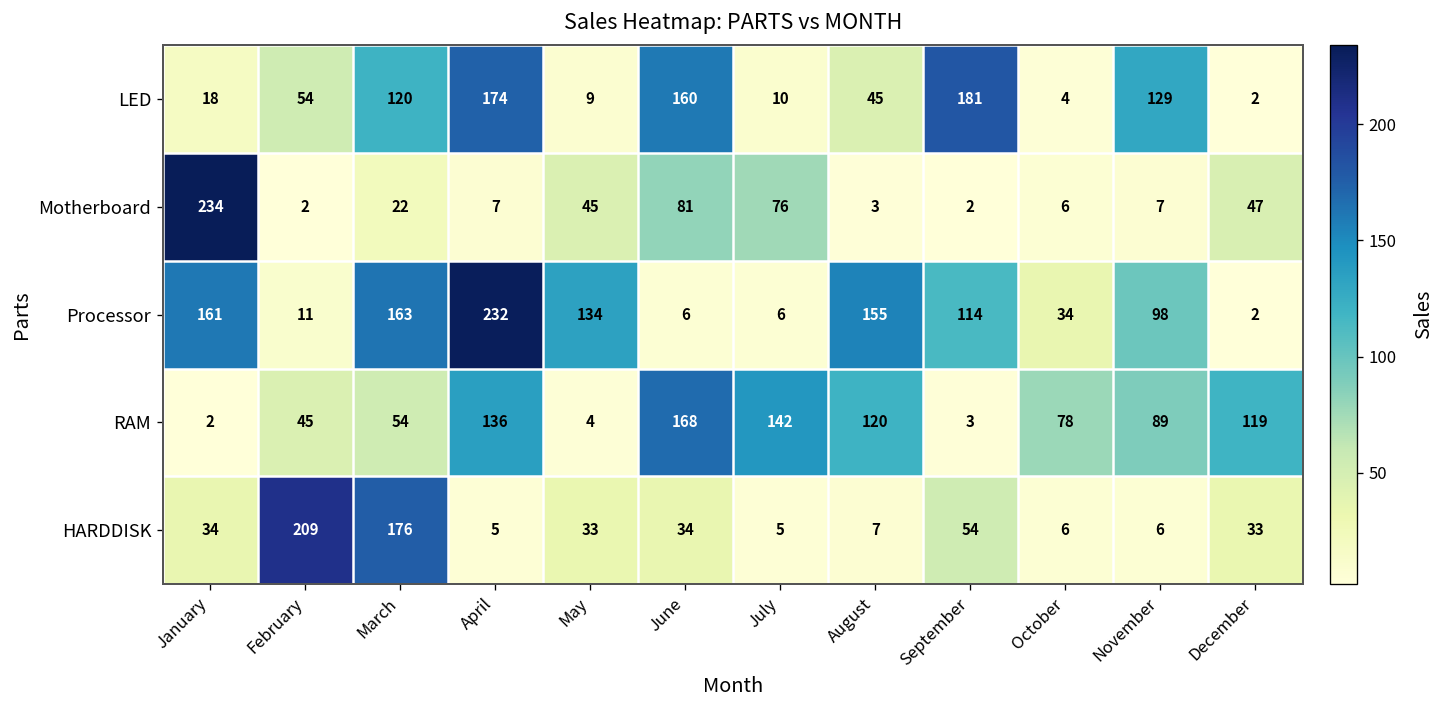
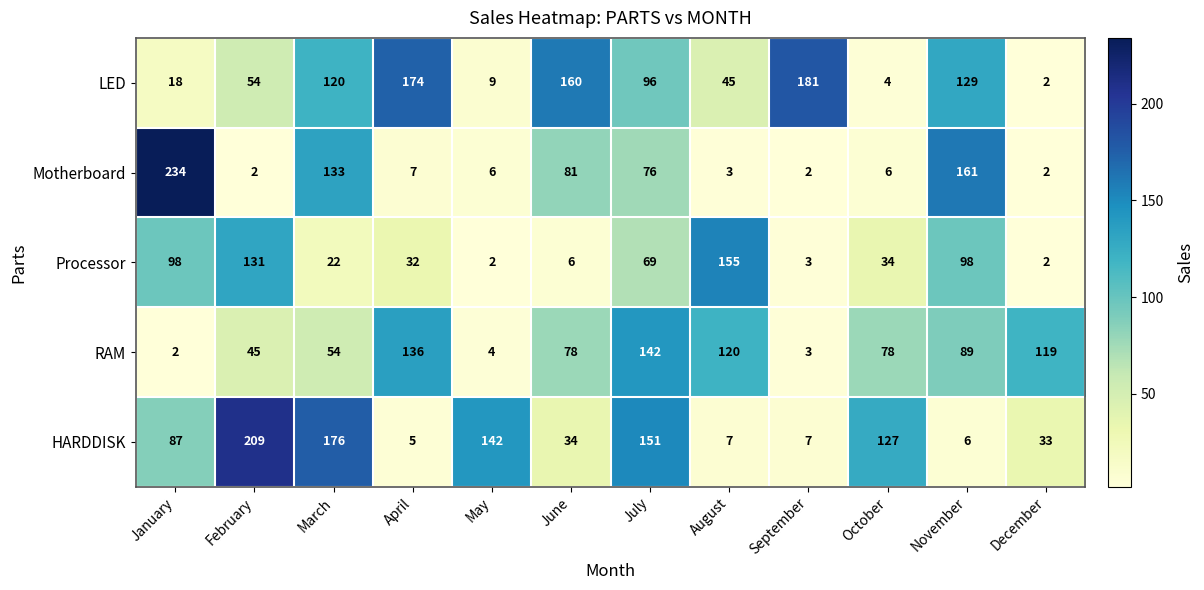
LED, July: 10 -> 96
Motherboard, March: 22 -> 133
Motherboard, May: 45 -> 6
Motherboard, November: 7 -> 161
Motherboard, December: 47 -> 2
Processor, January: 161 -> 98
Processor, February: 11 -> 131
Processor, March: 163 -> 22
Processor, April: 232 -> 32
Processor, May: 134 -> 2
Processor, July: 6 -> 69
Processor, September: 114 -> 3
RAM, June: 168 -> 78
HARDDISK, January: 34 -> 87
HARDDISK, May: 33 -> 142
HARDDISK, July: 5 -> 151
HARDDISK, September: 54 -> 7
HARDDISK, October: 6 -> 127
